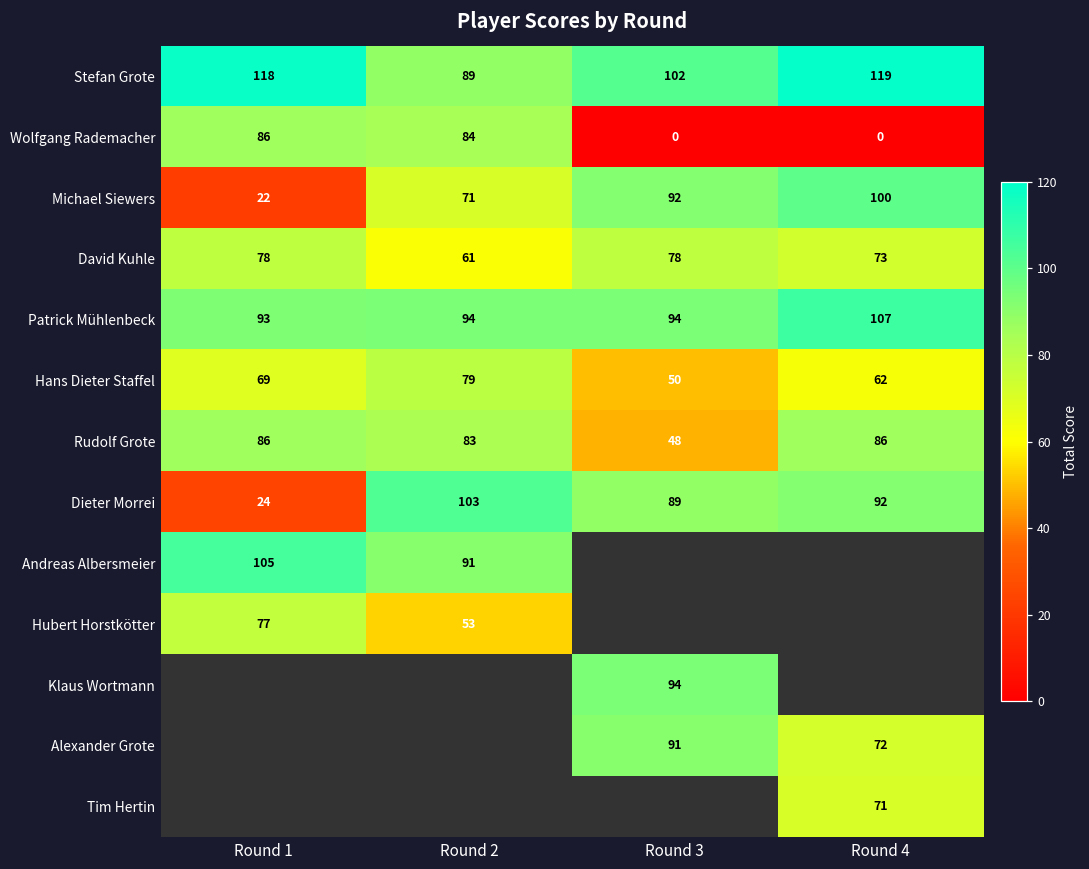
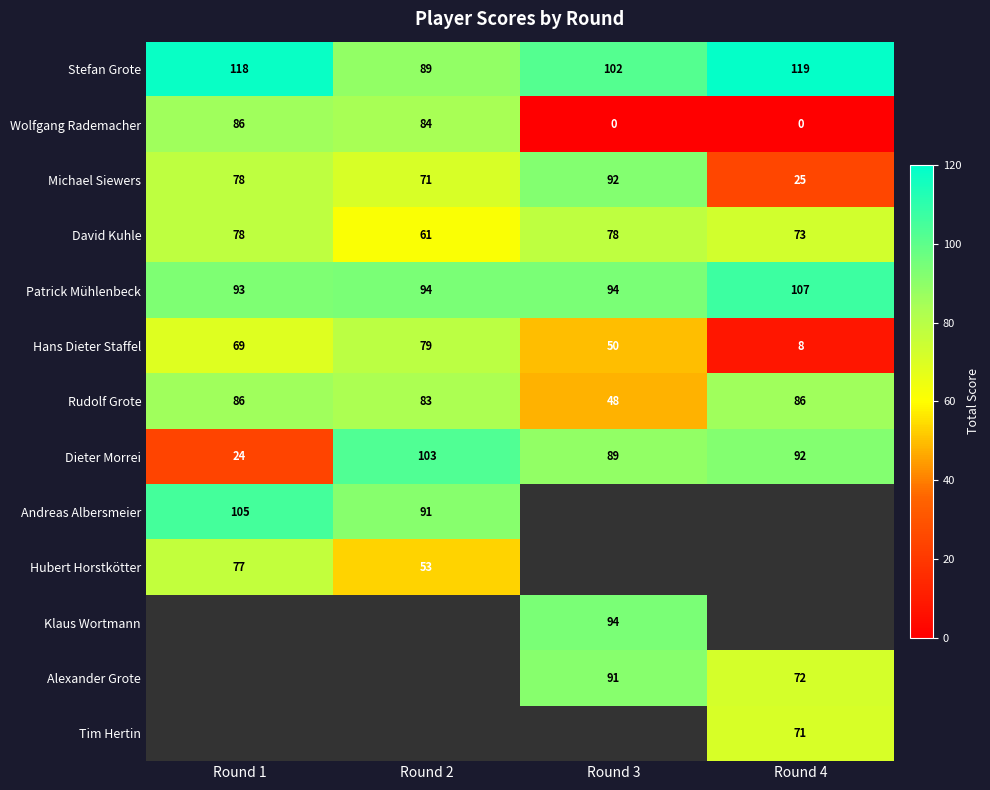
Michael Siewers, Round 1: 22 -> 78
Michael Siewers, Round 4: 100 -> 25
Hans Dieter Staffel, Round 4: 62 -> 8
